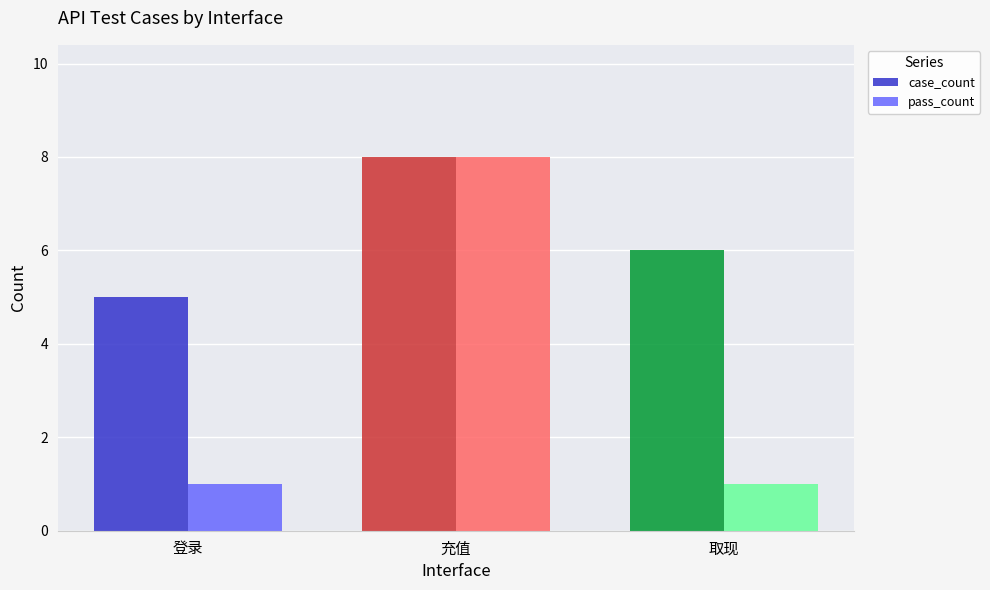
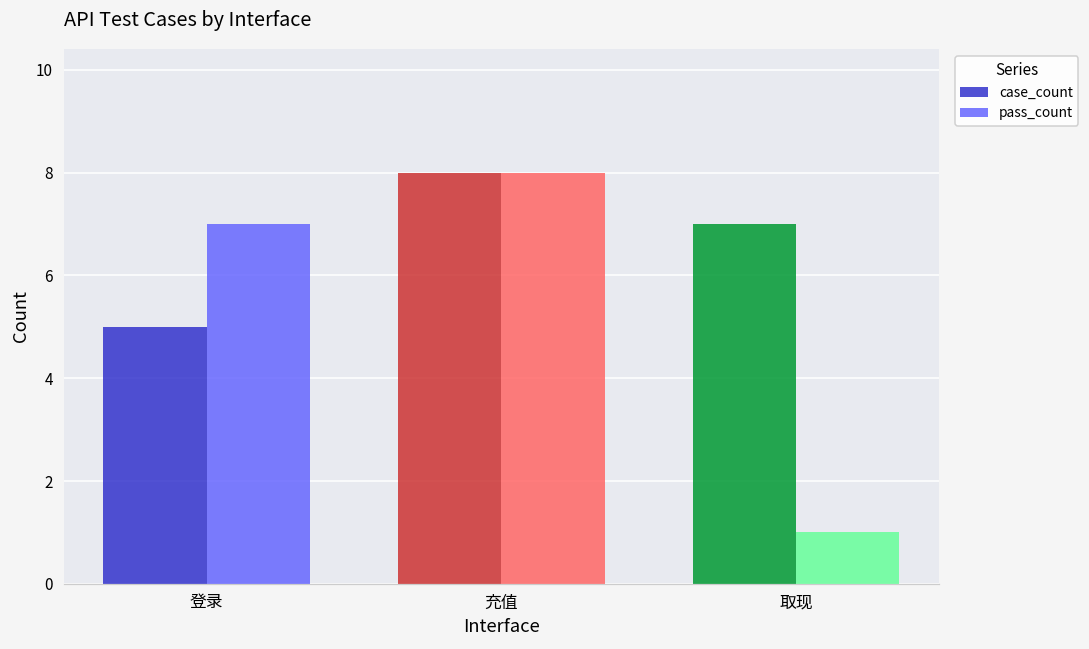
pass_count, 登录: 1 -> 7
case_count, 取现: 6 -> 7
